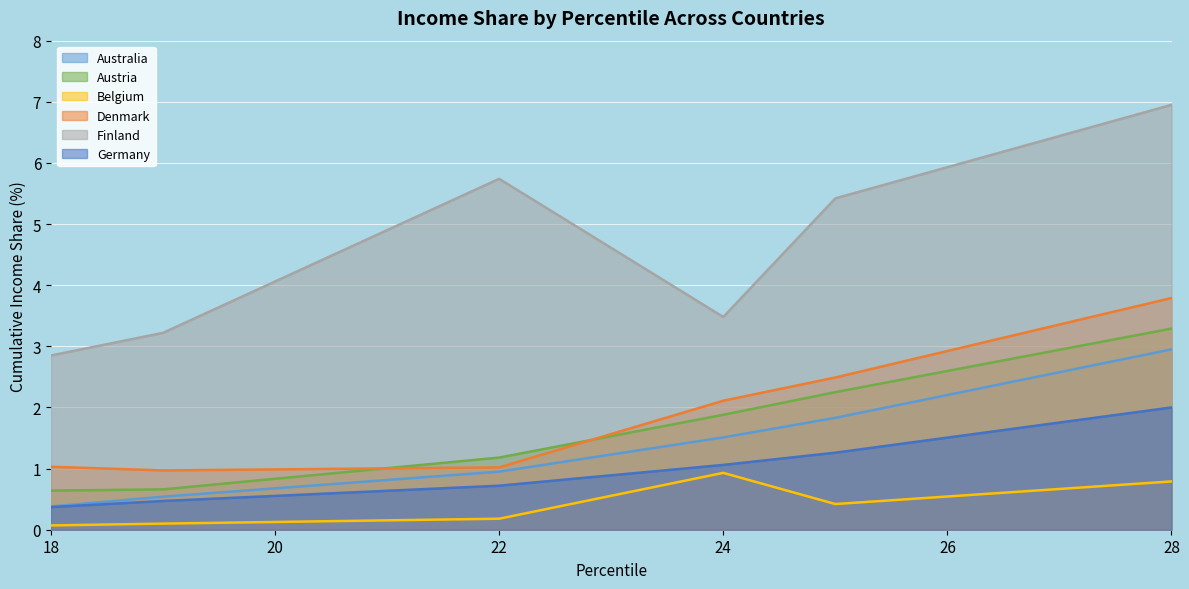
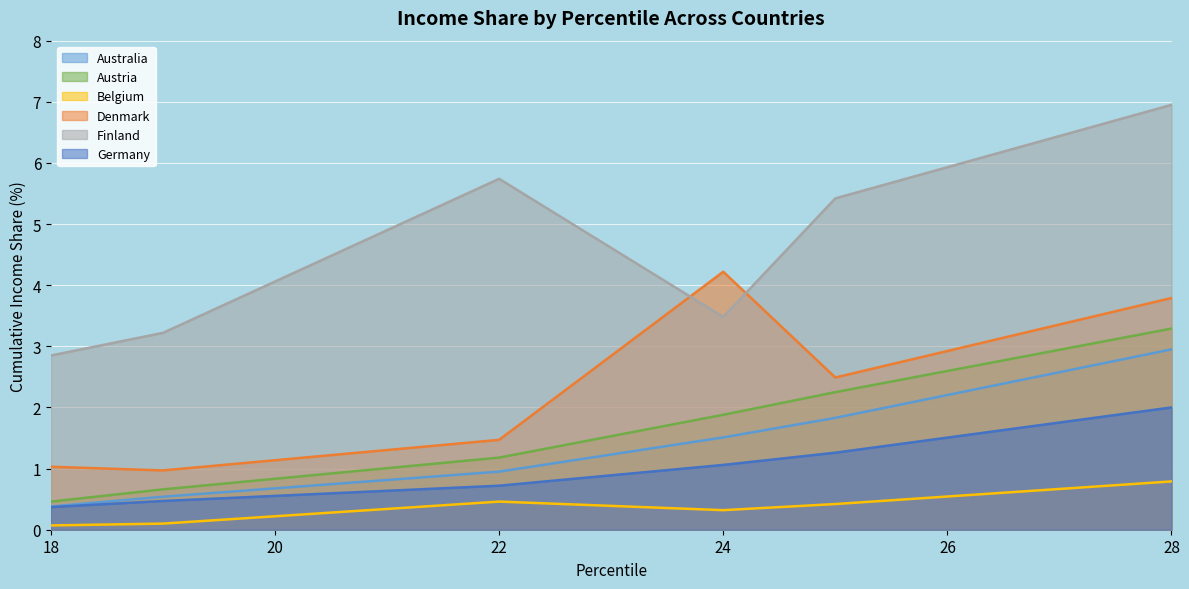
Austria, 18: 0.6 -> 0.5
Belgium, 22: 0.2 -> 0.5
Denmark, 22: 1.0 -> 1.5
Belgium, 24: 0.9 -> 0.3
Denmark, 24: 2.1 -> 4.2
